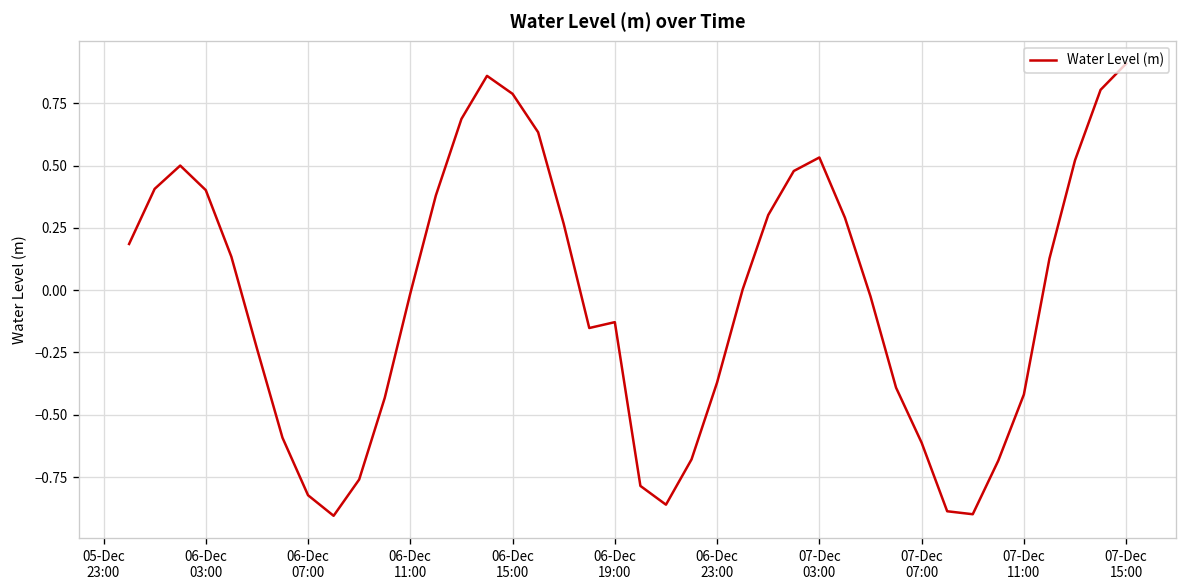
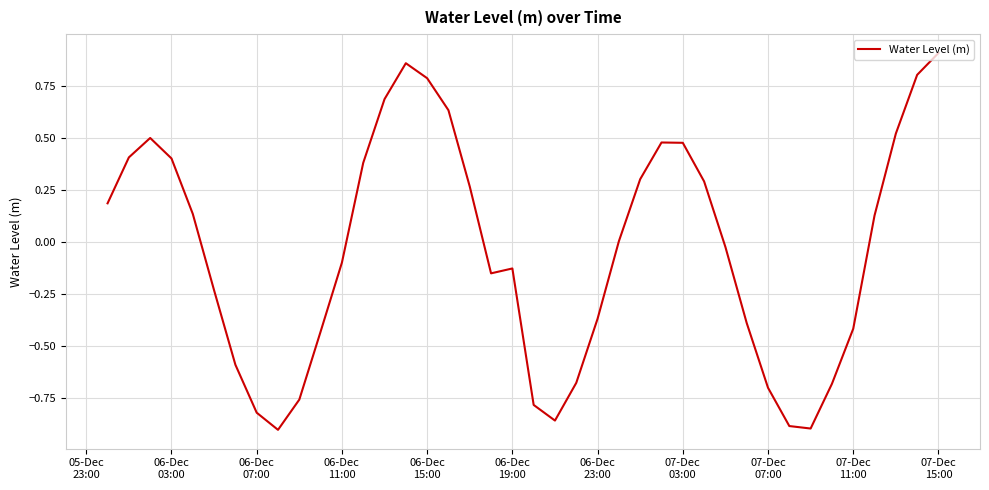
06-Dec 11:00: -0.01 -> -0.10
07-Dec 03:00: 0.53 -> 0.48
07-Dec 07:00: -0.61 -> -0.70
